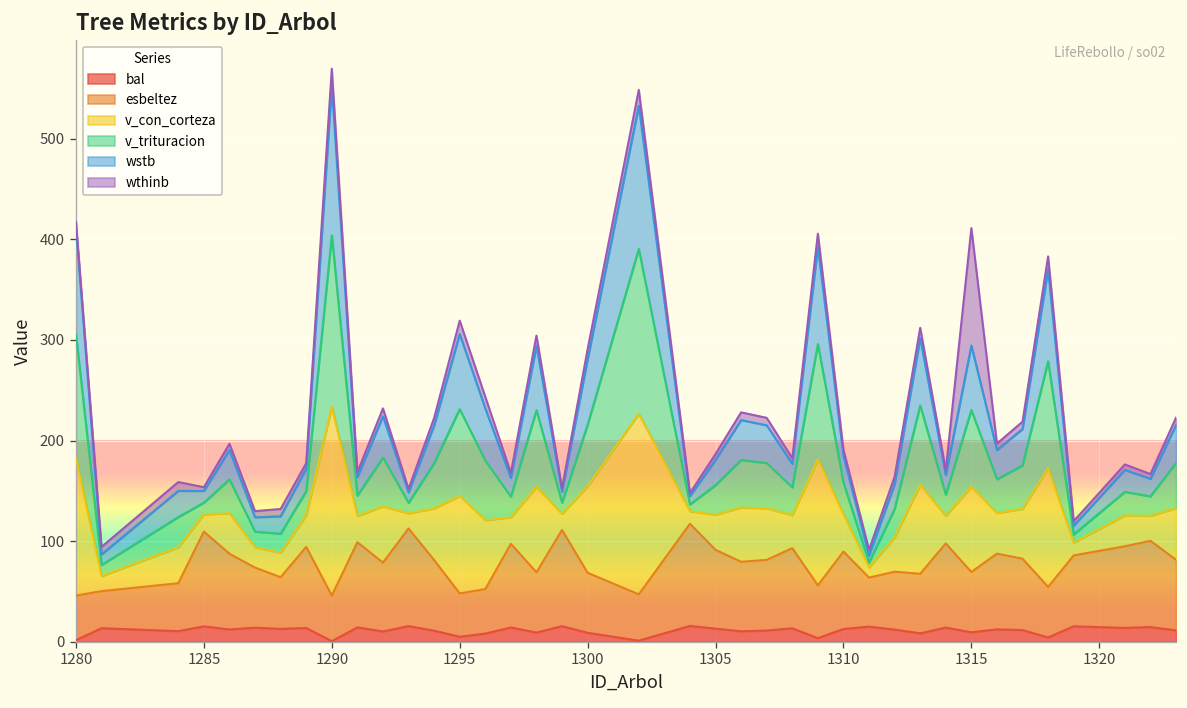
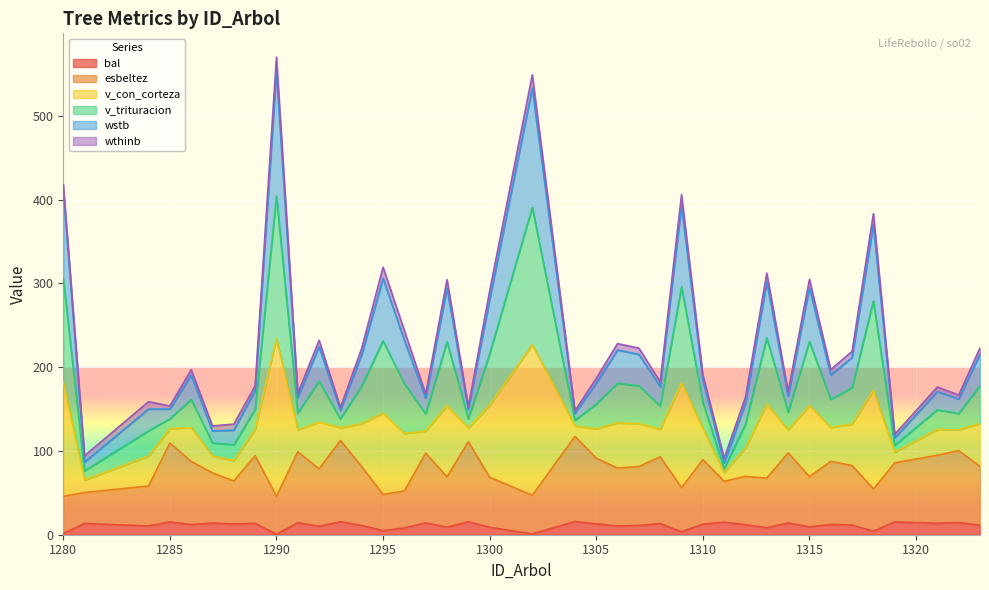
wthinb, 1315: 120 -> 10
